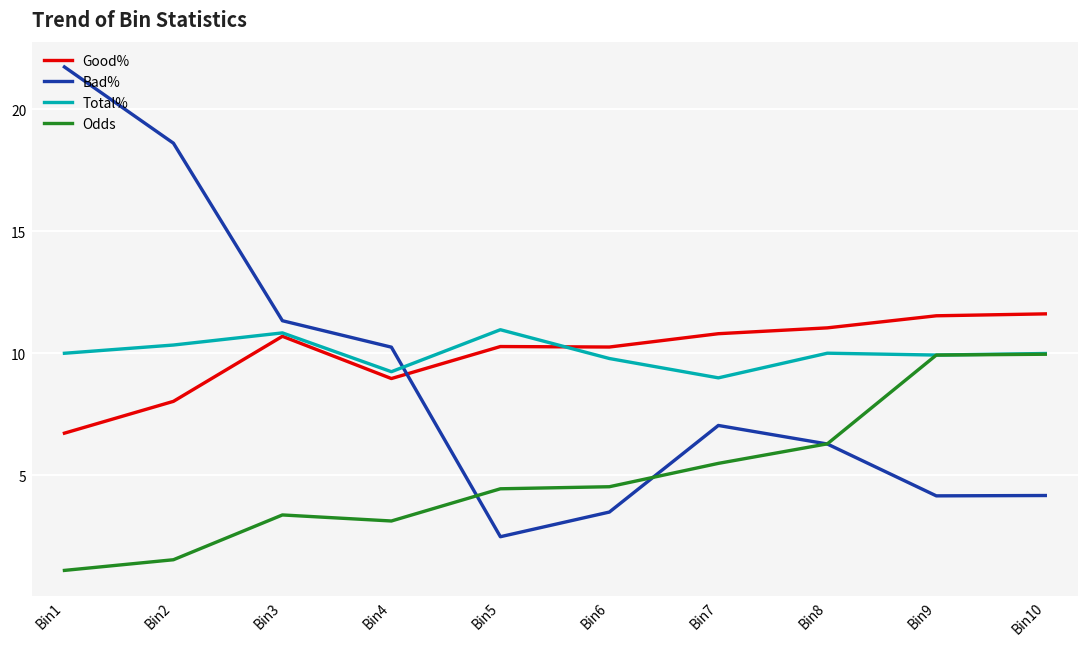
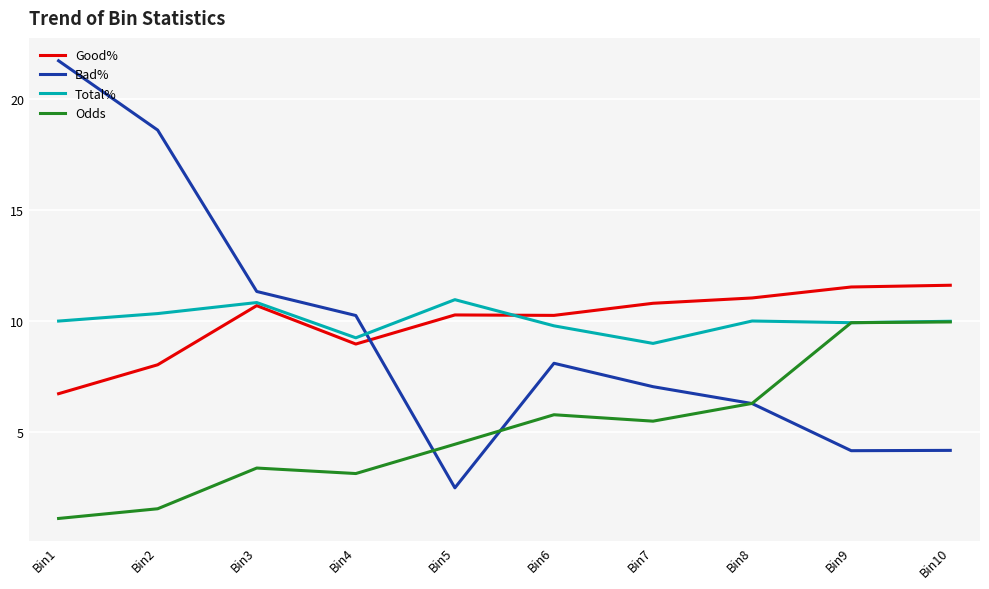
Bad%, Bin6: 3.5 -> 8.1
Odds, Bin6: 4.5 -> 5.8
